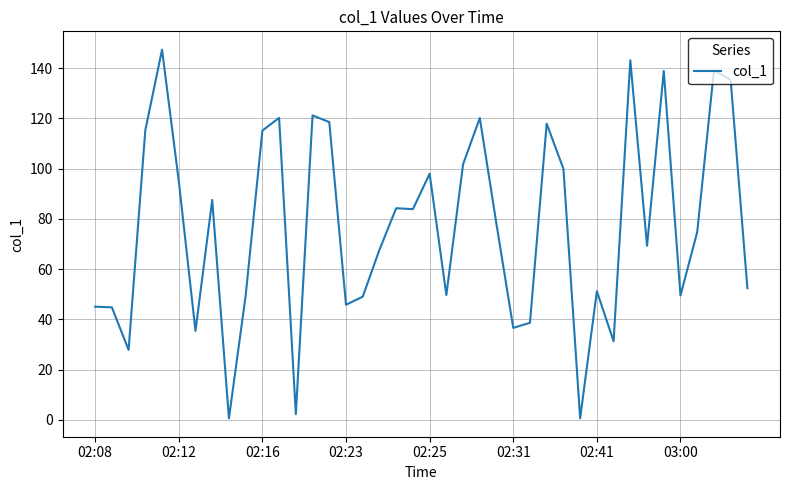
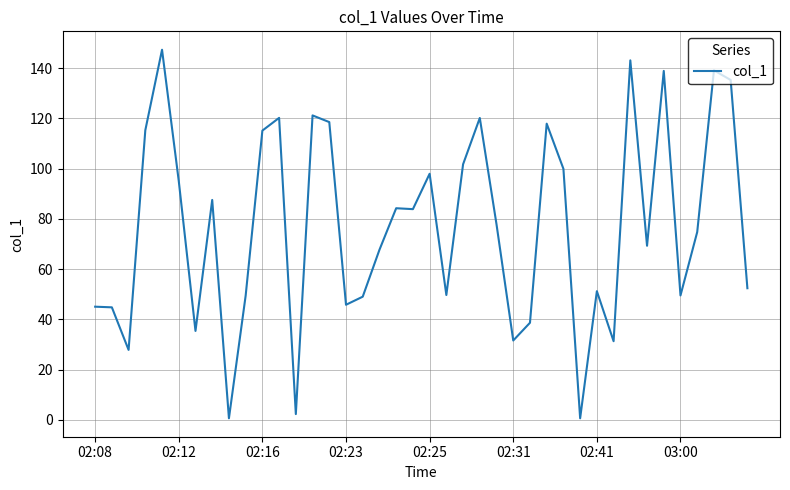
02:31: 37 -> 32
